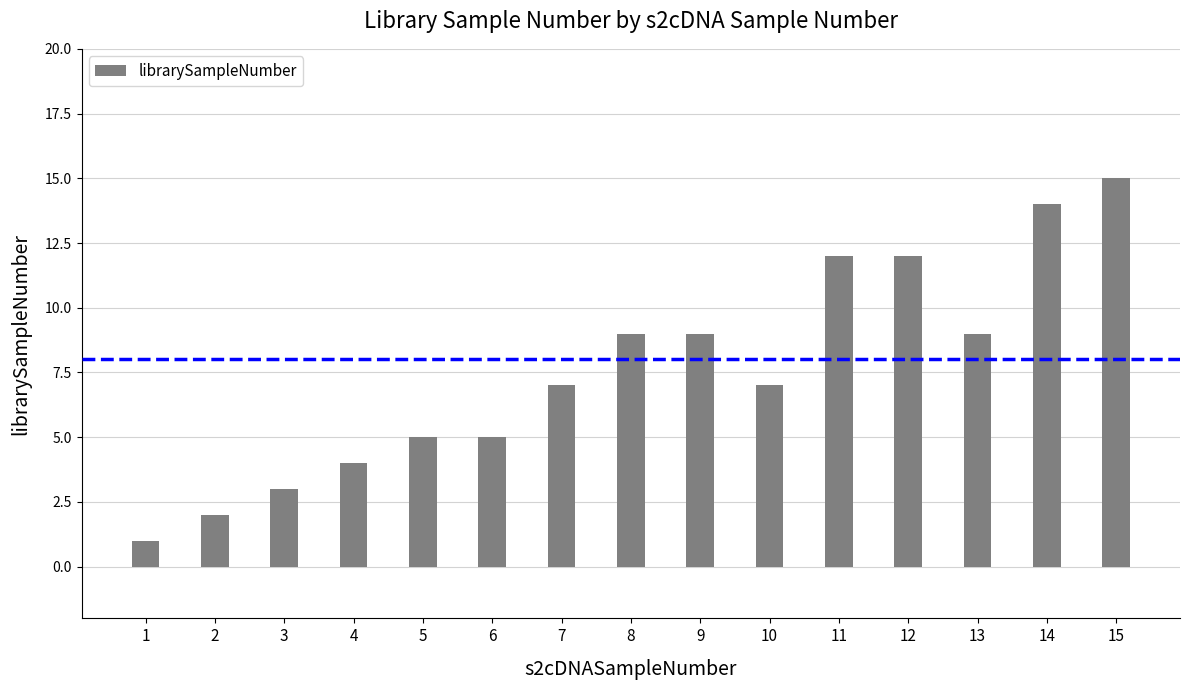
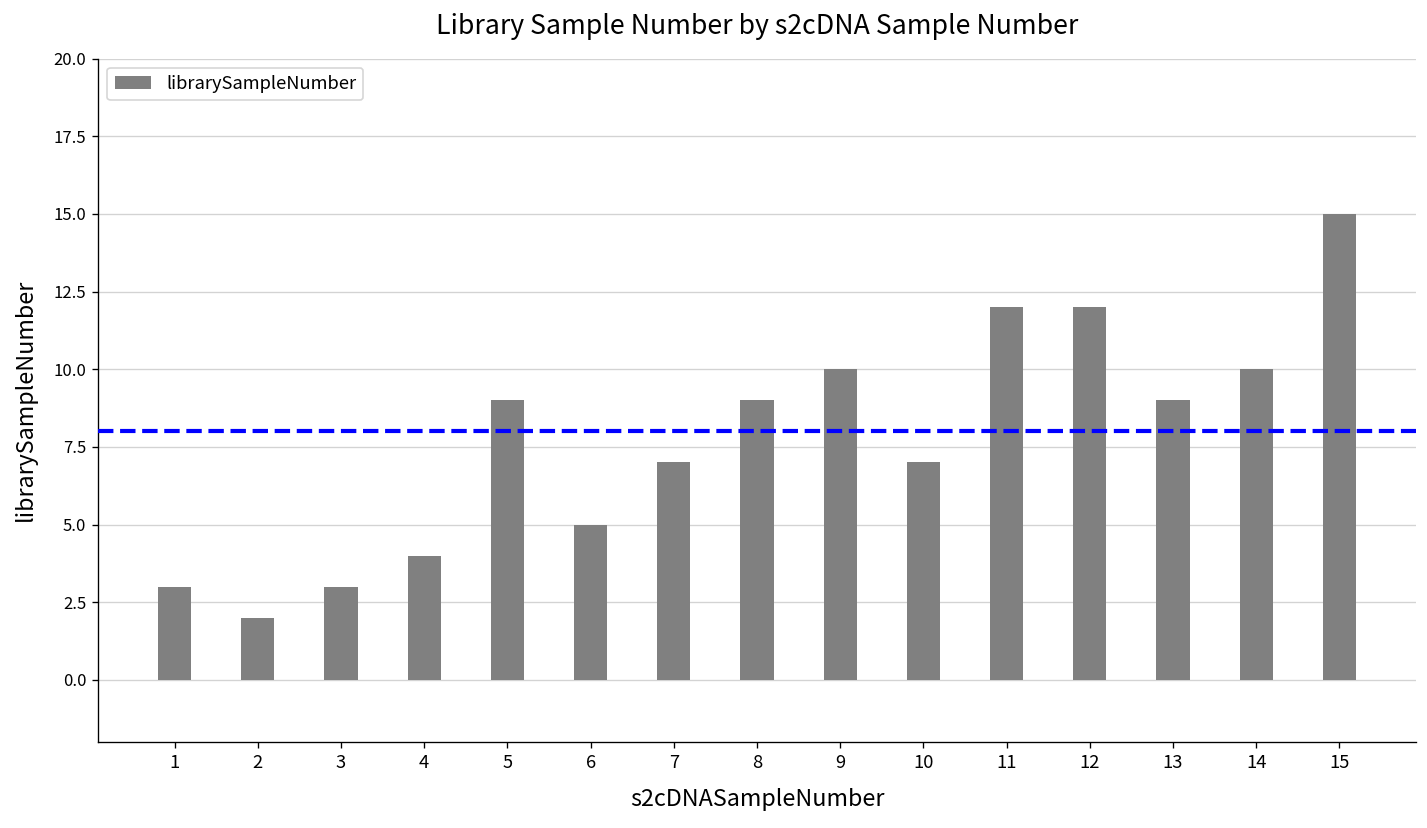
1: 1 -> 3
5: 5 -> 9
9: 9 -> 10
14: 14 -> 10
